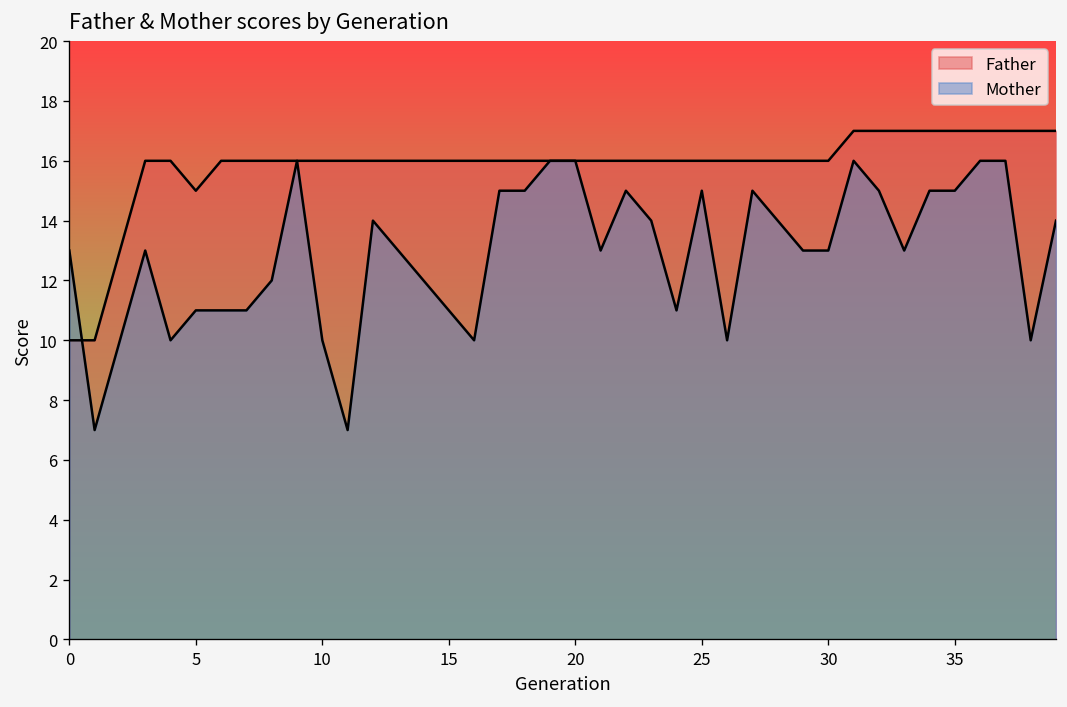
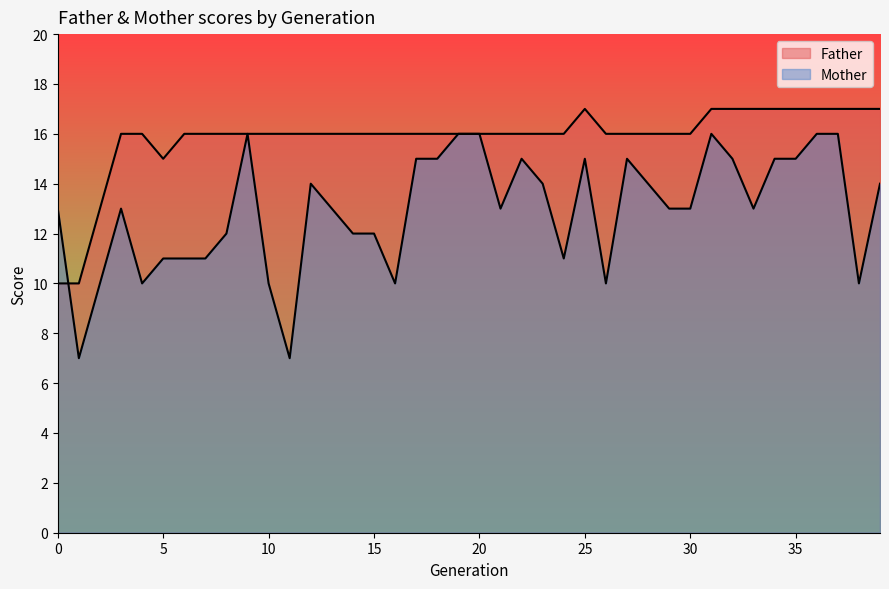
Mother, 15: 11 -> 12
Father, 25: 16 -> 17
